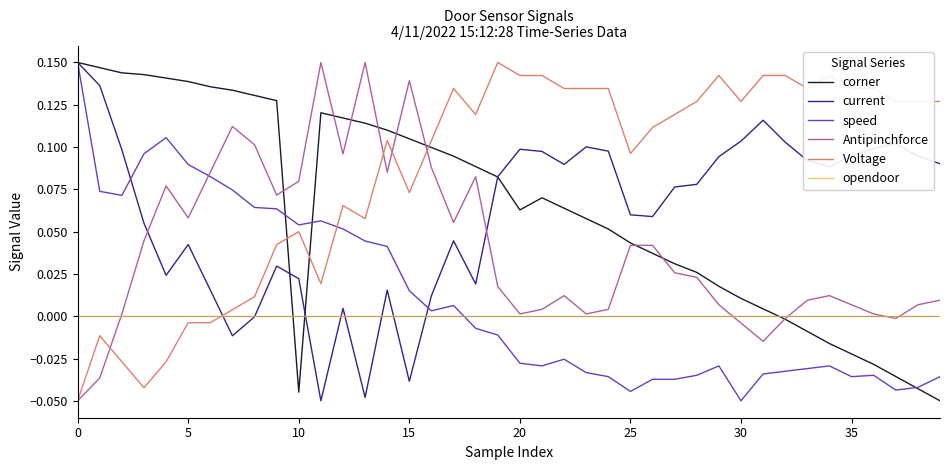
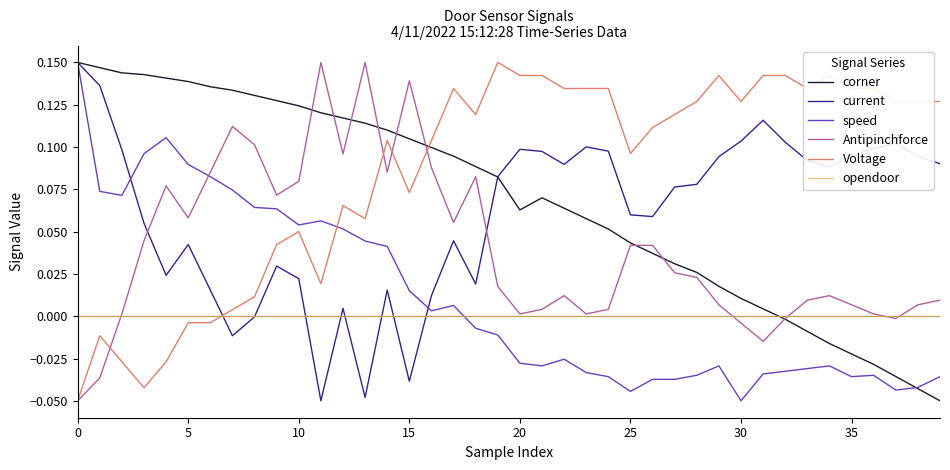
corner, 10: -0.045 -> 0.124
